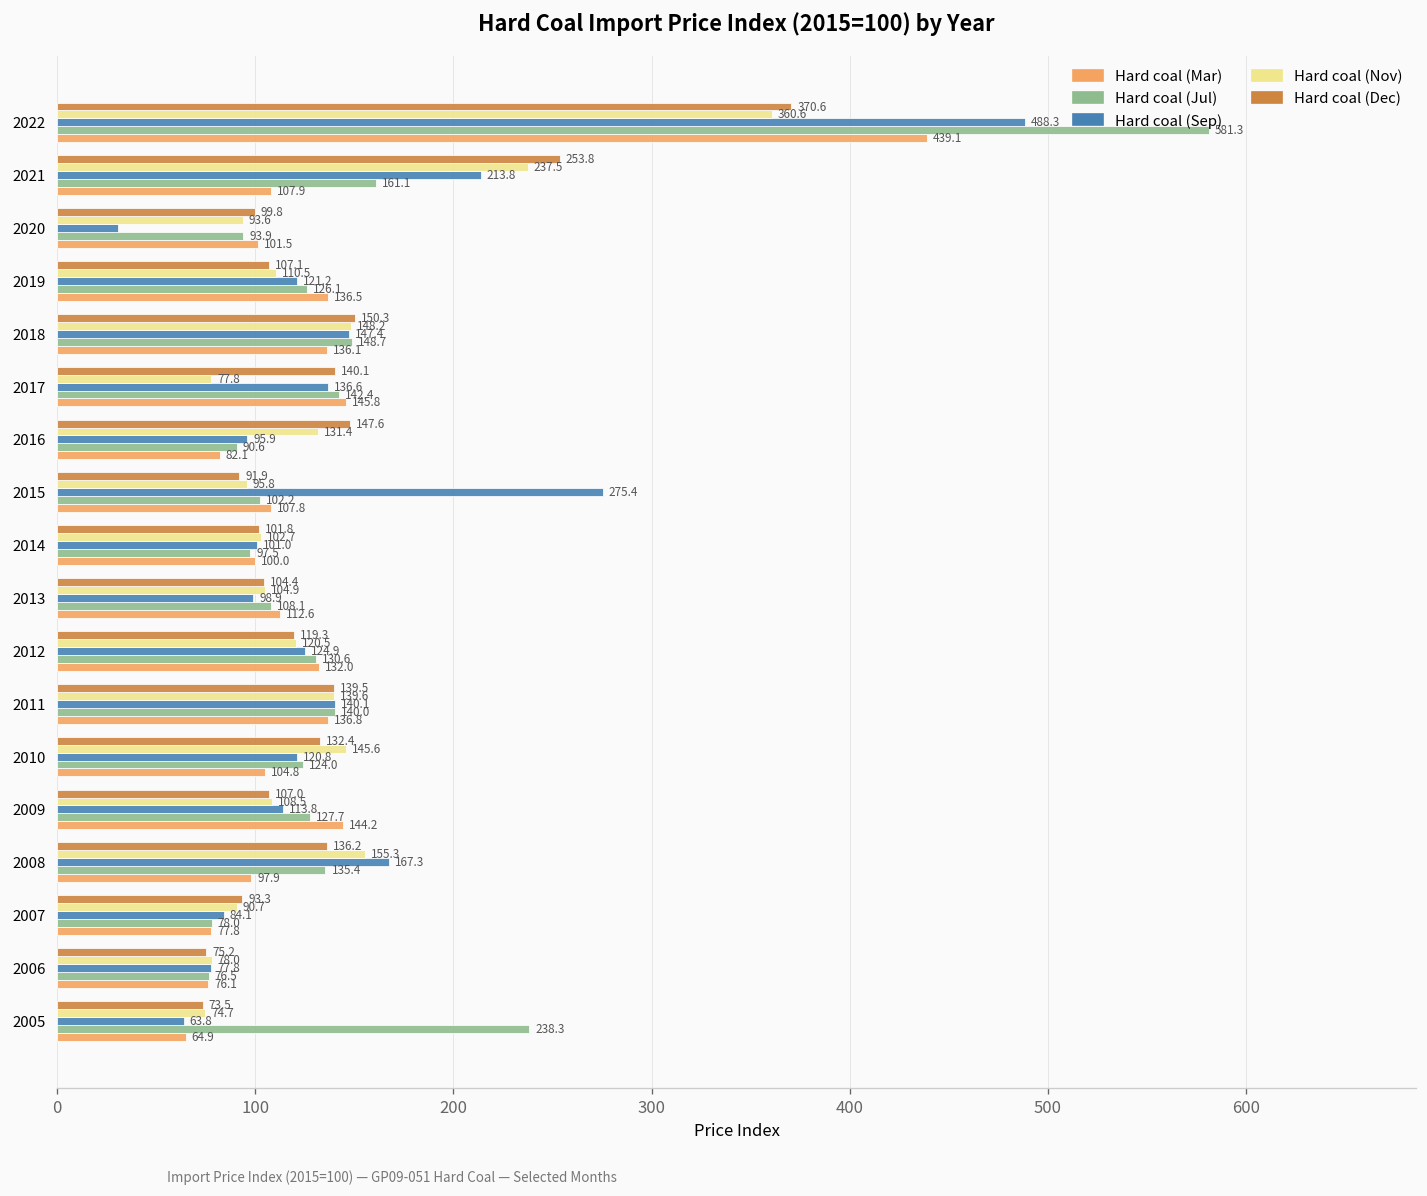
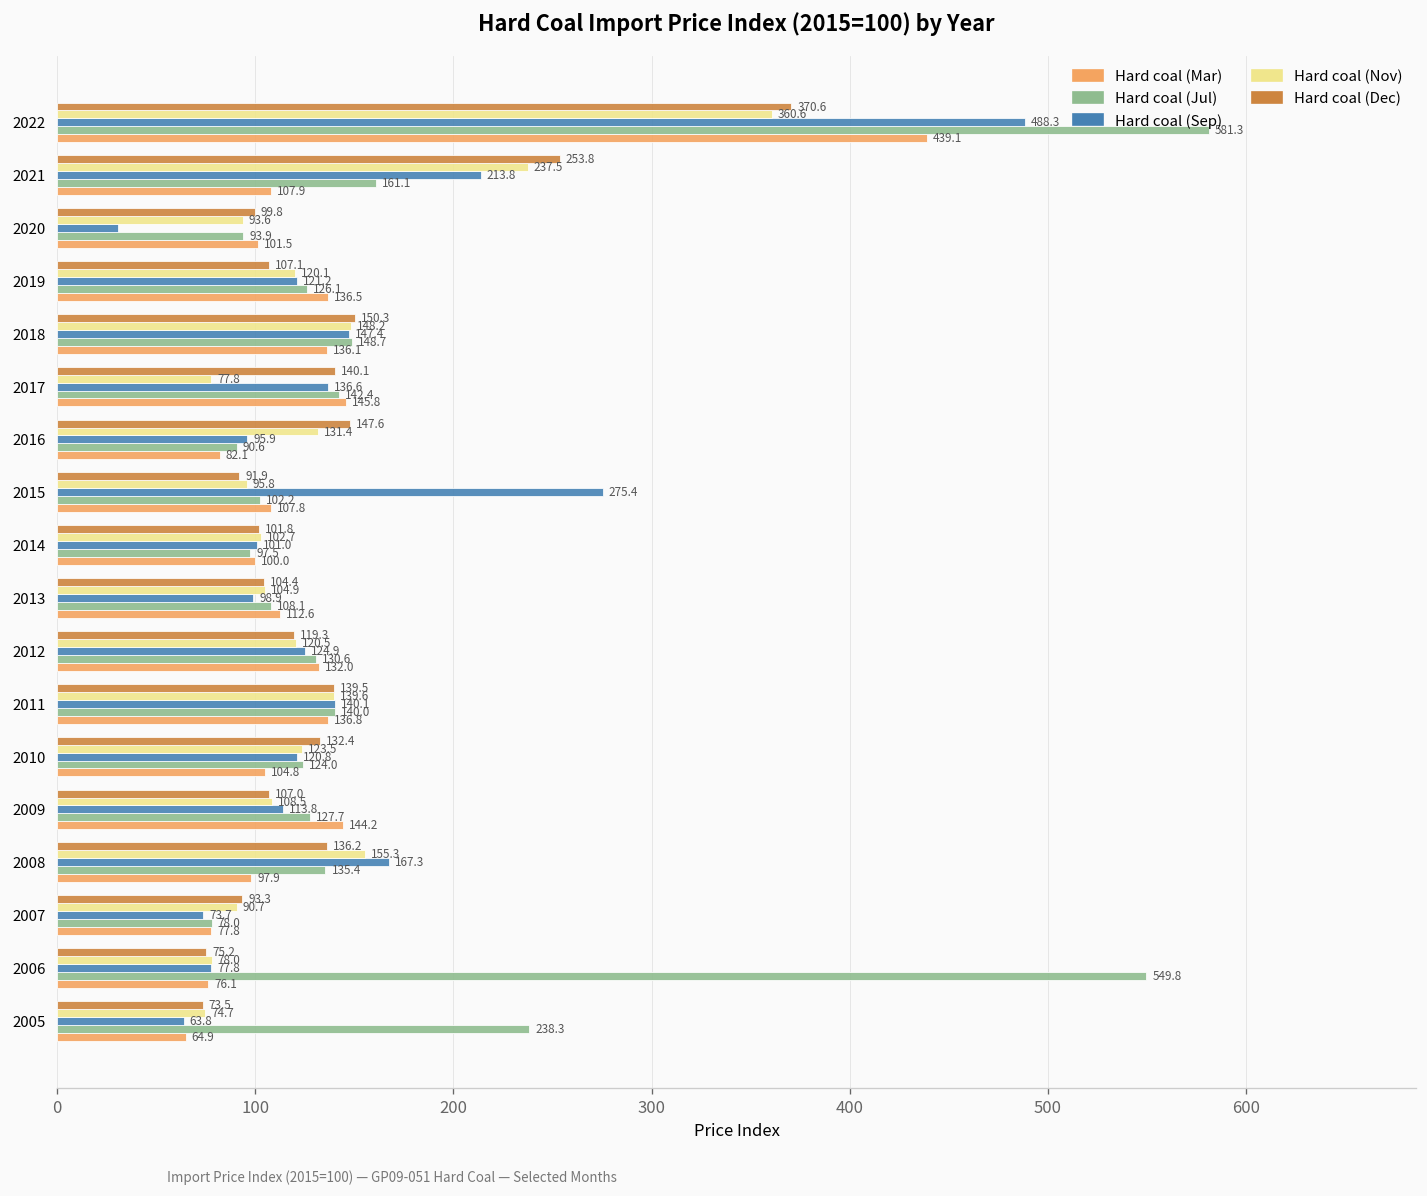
Hard coal (Nov), 2019: 110.5 -> 120.1
Hard coal (Nov), 2010: 145.6 -> 123.5
Hard coal (Sep), 2007: 84.1 -> 73.7
Hard coal (Jul), 2006: 76.5 -> 549.8
